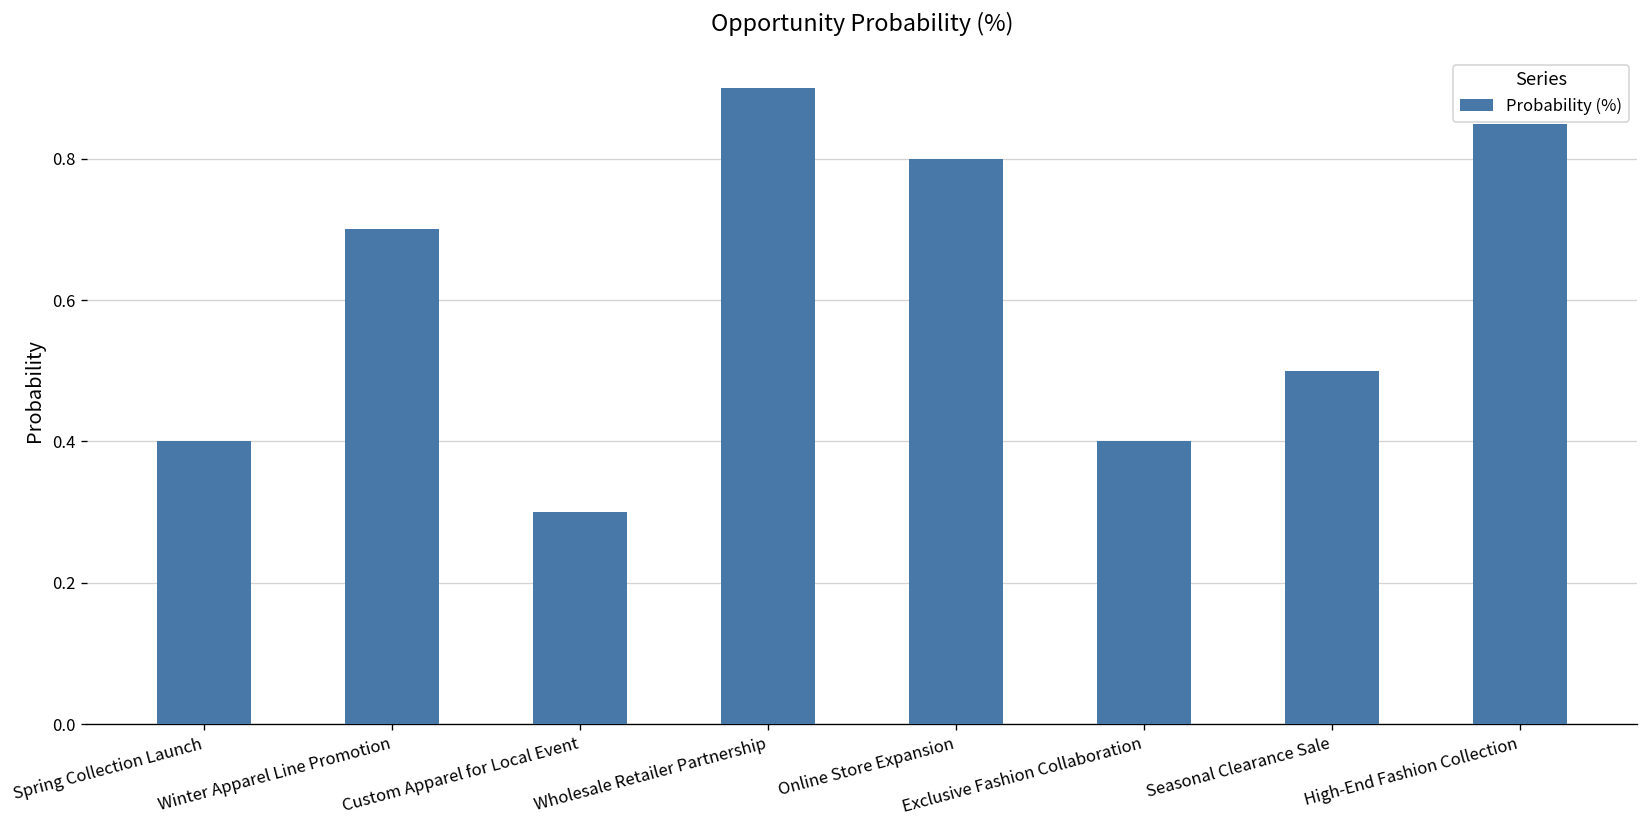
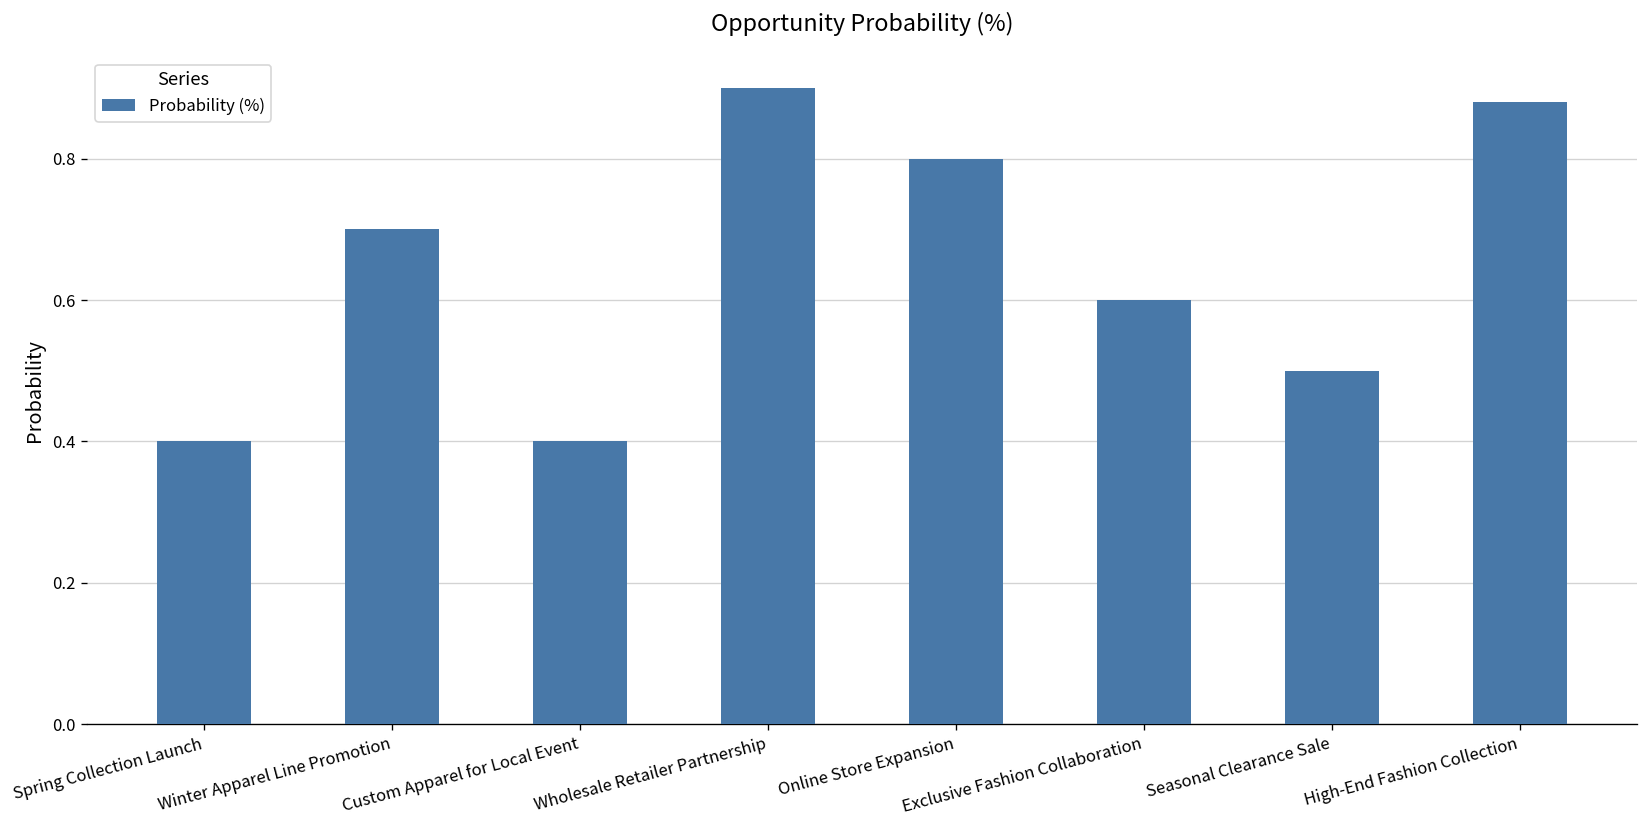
Custom Apparel for Local Event: 0.3 -> 0.4
Exclusive Fashion Collaboration: 0.4 -> 0.6
High-End Fashion Collection: 0.85 -> 0.88
